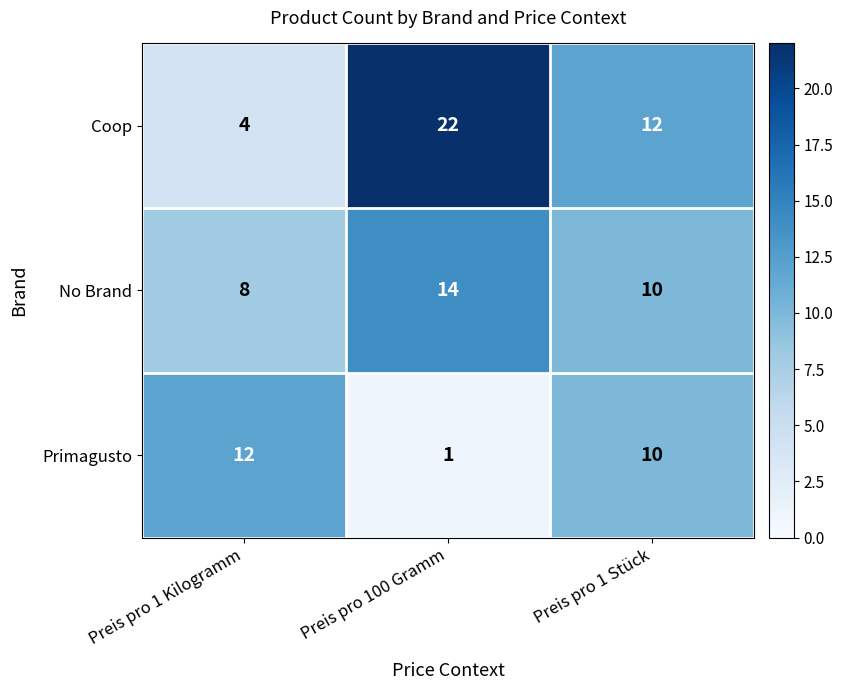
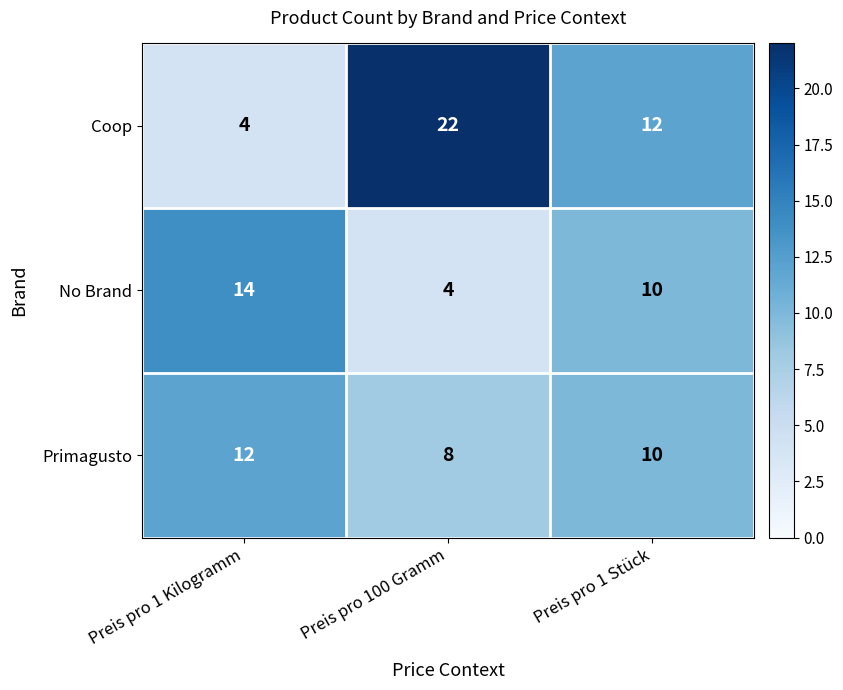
No Brand, Preis pro 1 Kilogramm: 8 -> 14
No Brand, Preis pro 100 Gramm: 14 -> 4
Primagusto, Preis pro 100 Gramm: 1 -> 8
